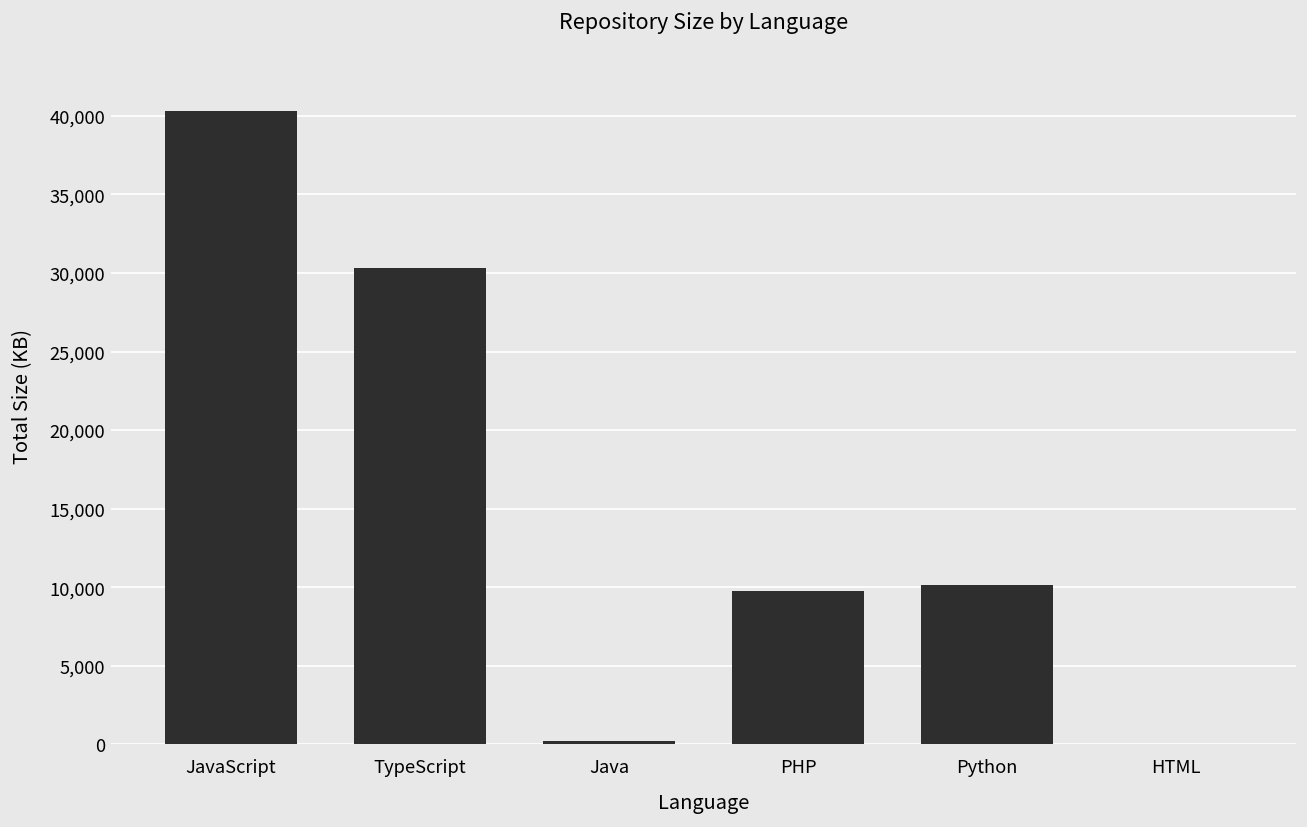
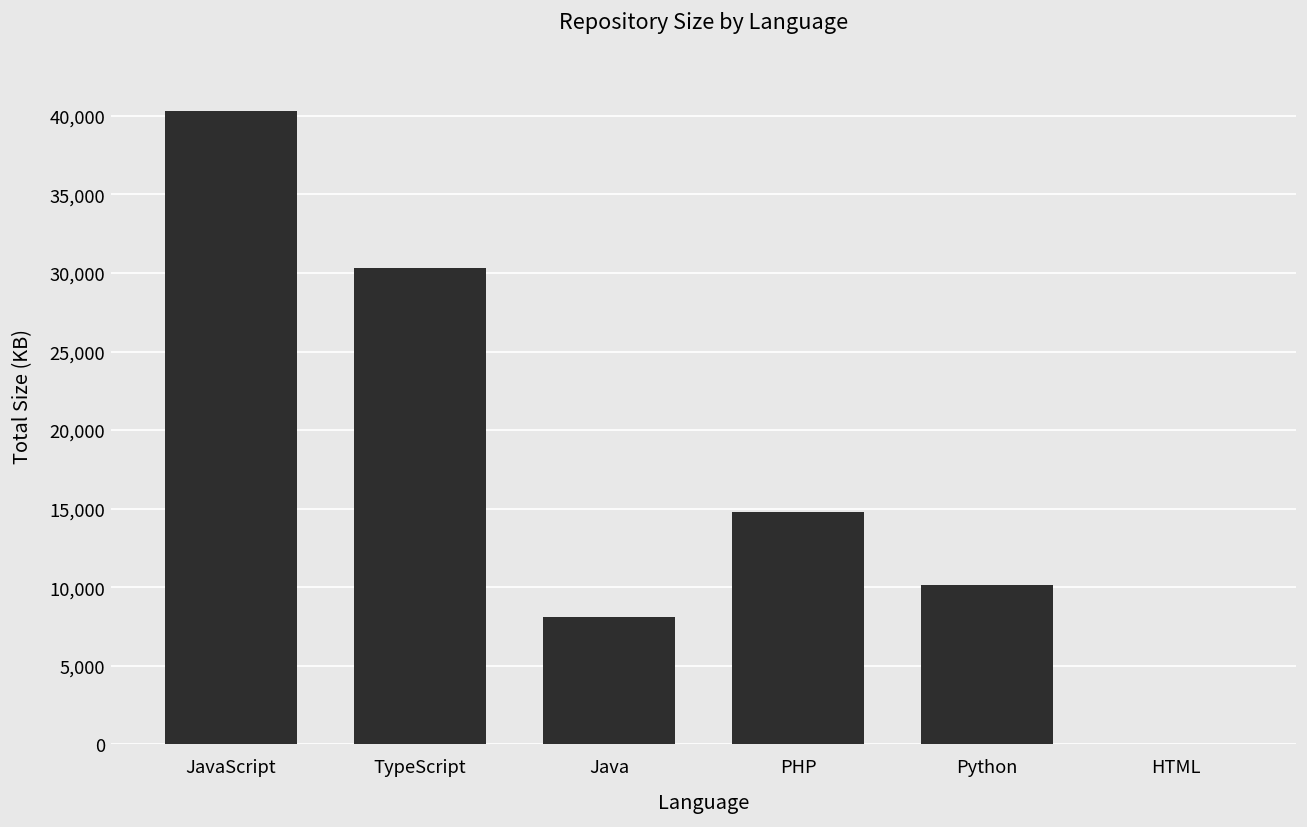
Java: 200 -> 8,100
PHP: 9,700 -> 14,800
